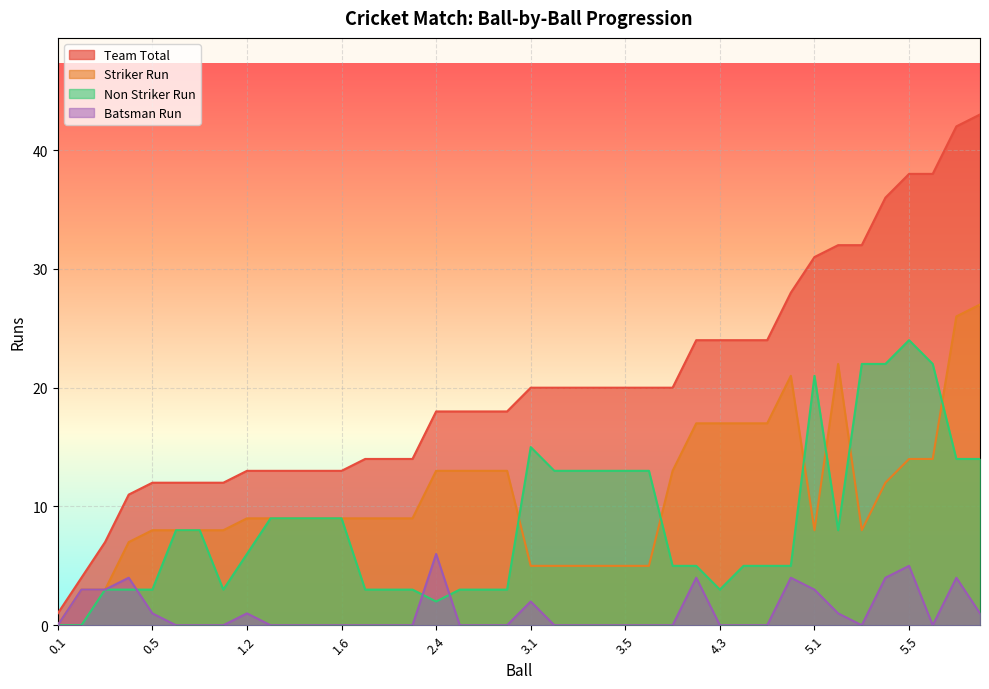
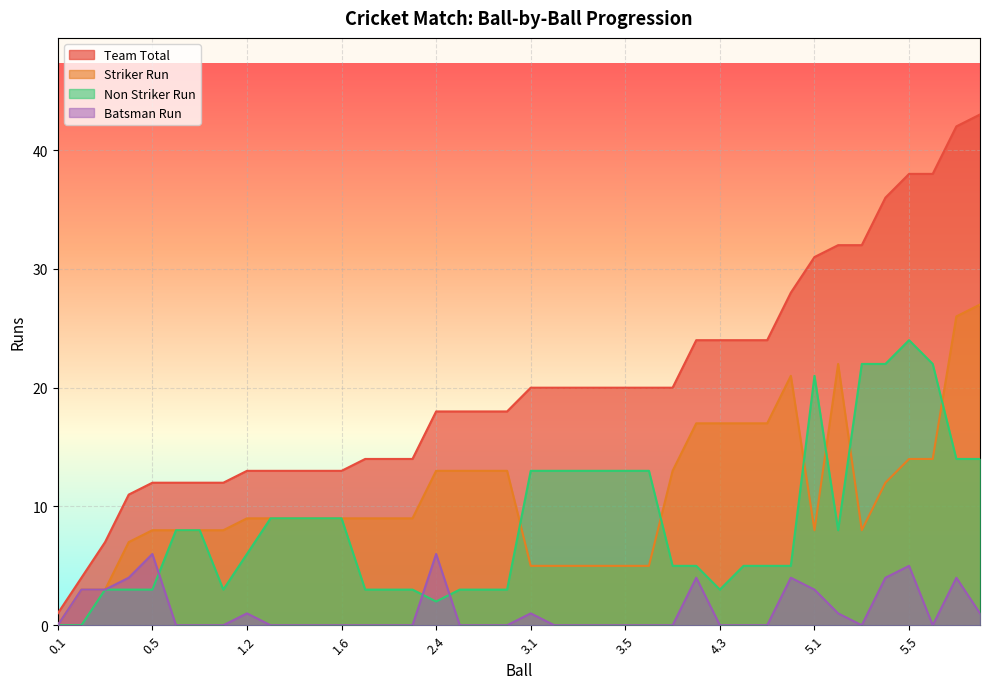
Batsman Run, 0.5: 1 -> 6
Non Striker Run, 3.1: 15 -> 13
Batsman Run, 3.1: 2 -> 1
